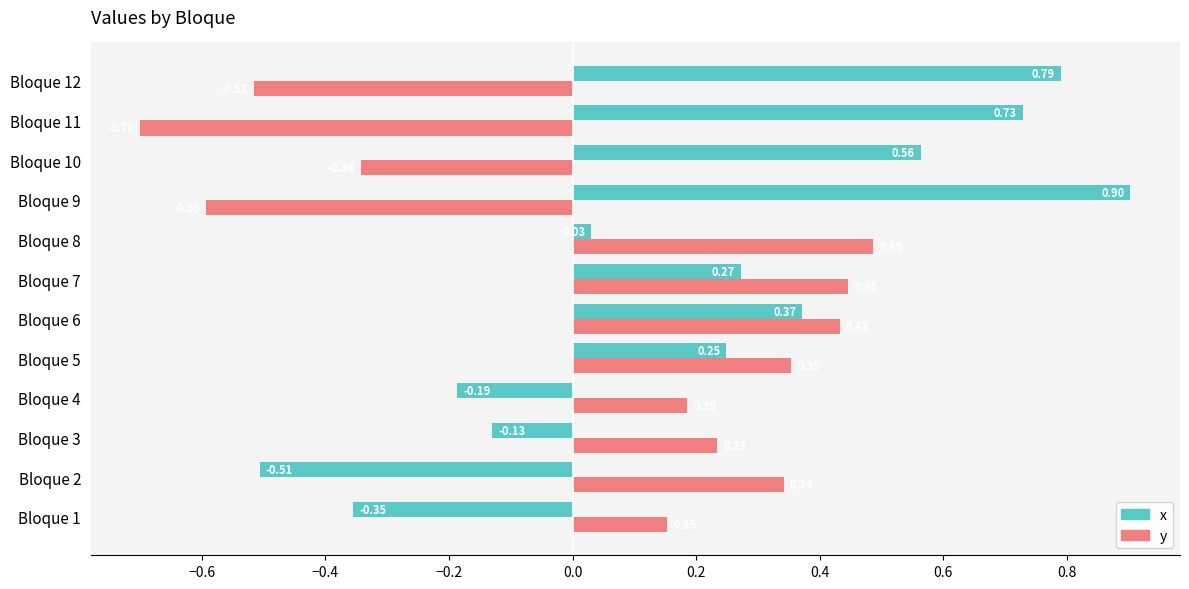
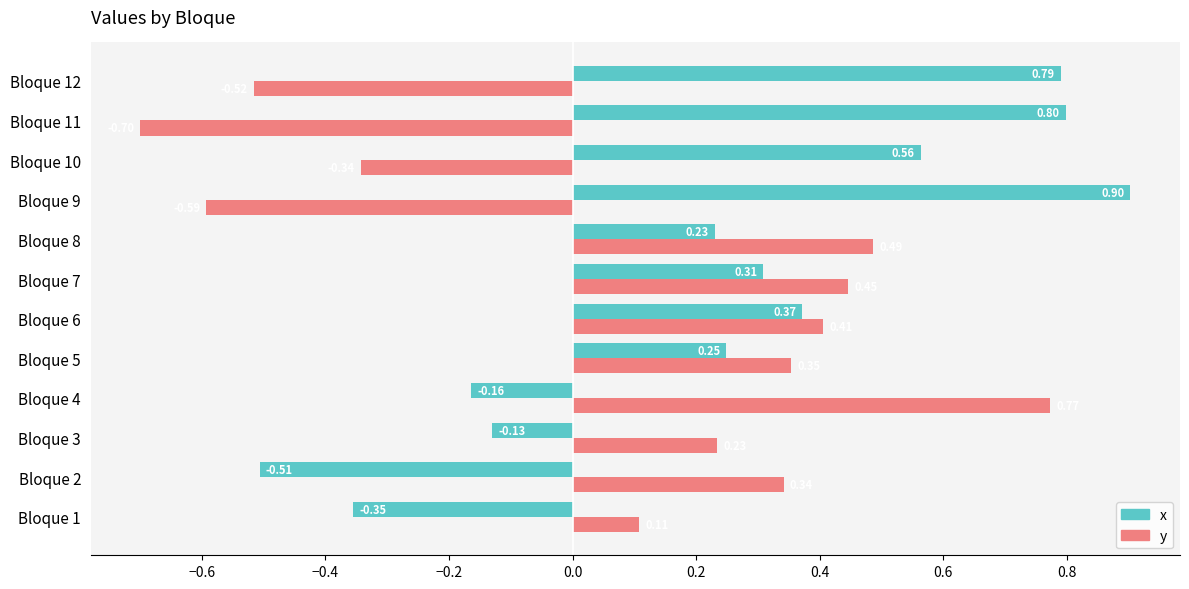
x, Bloque 11: 0.73 -> 0.80
x, Bloque 8: 0.03 -> 0.23
x, Bloque 7: 0.27 -> 0.31
y, Bloque 6: 0.43 -> 0.41
x, Bloque 4: -0.19 -> -0.16
y, Bloque 4: 0.19 -> 0.77
y, Bloque 1: 0.15 -> 0.11
